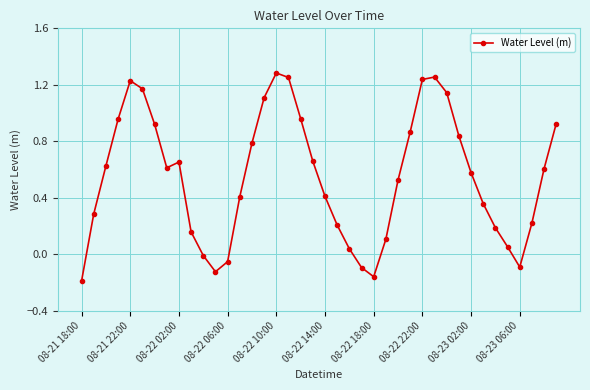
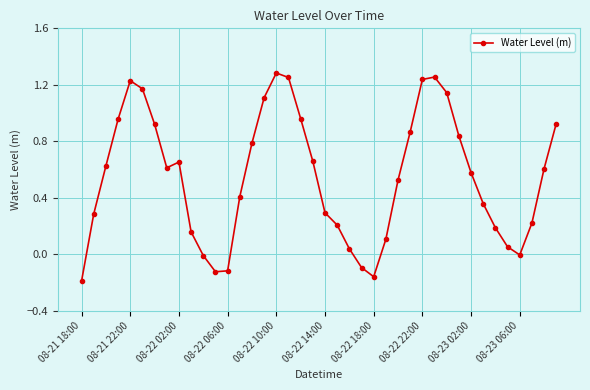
08-22 06:00: -0.05 -> -0.12
08-22 14:00: 0.41 -> 0.29
08-23 06:00: -0.09 -> 0.00
